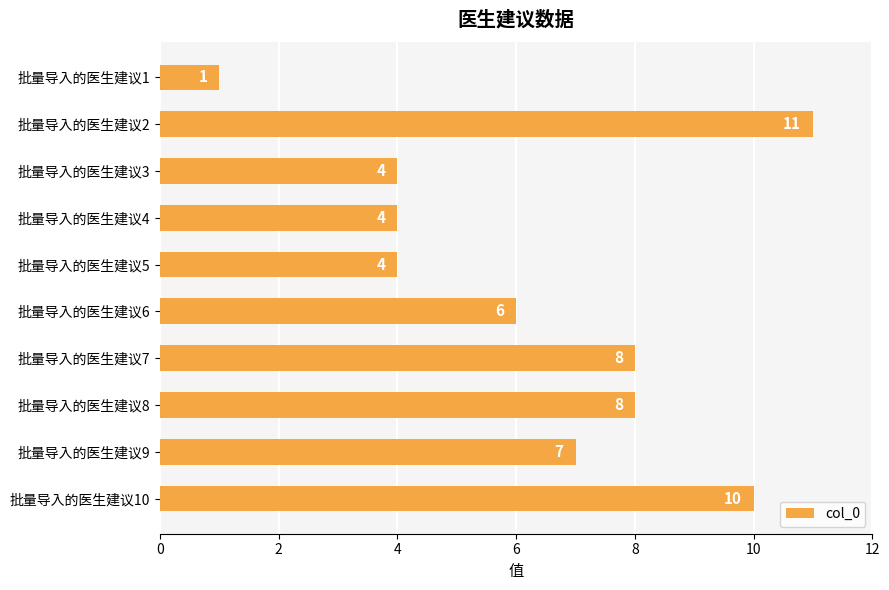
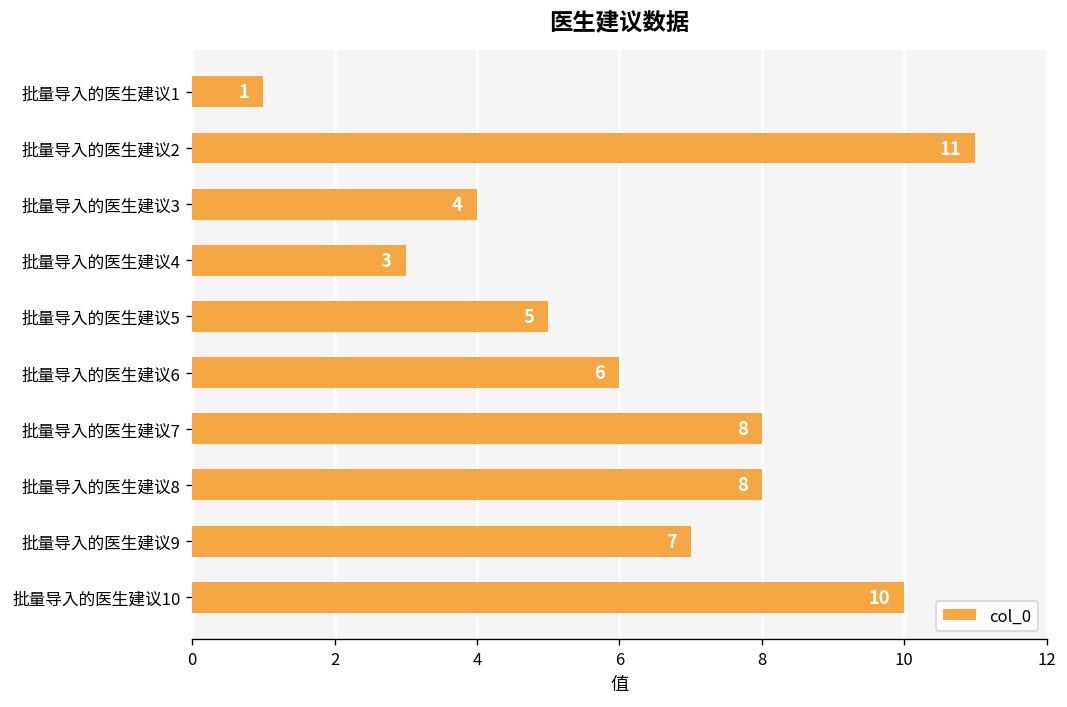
批量导入的医生建议4: 4 -> 3
批量导入的医生建议5: 4 -> 5
